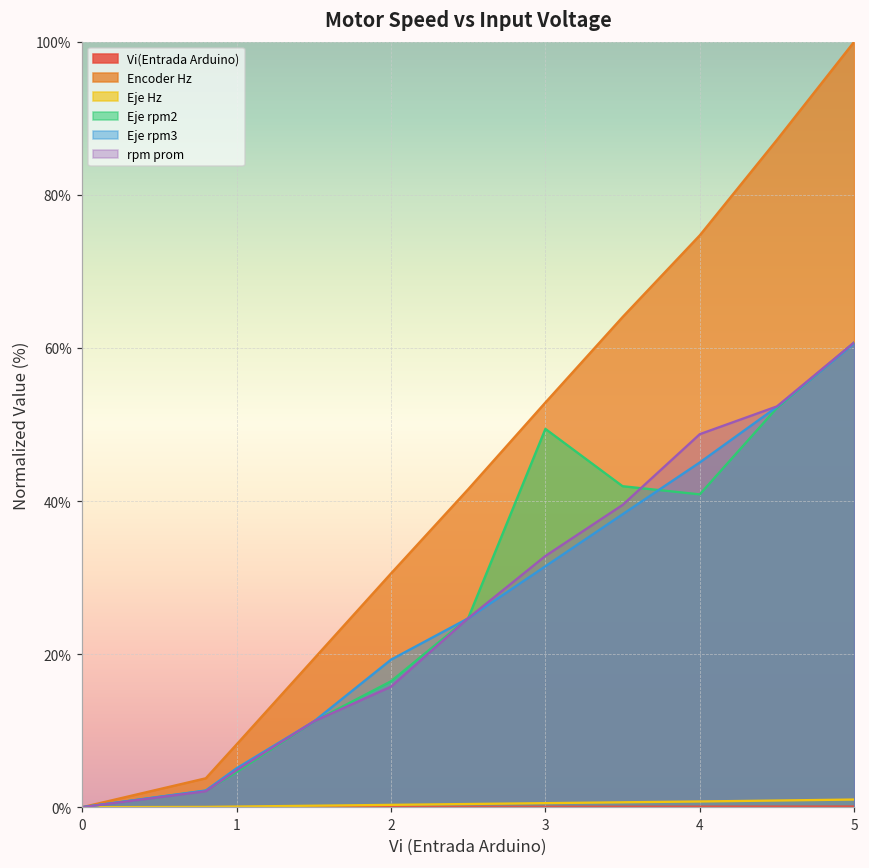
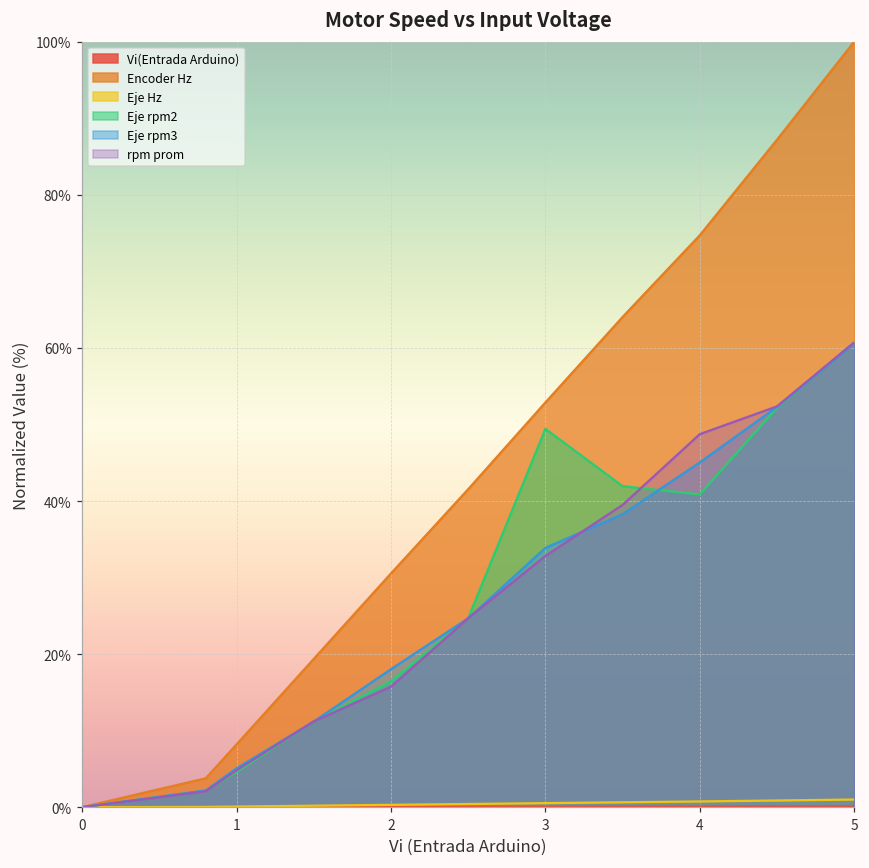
Eje rpm3, 2: 19% -> 18%
Eje rpm3, 3: 31% -> 34%
